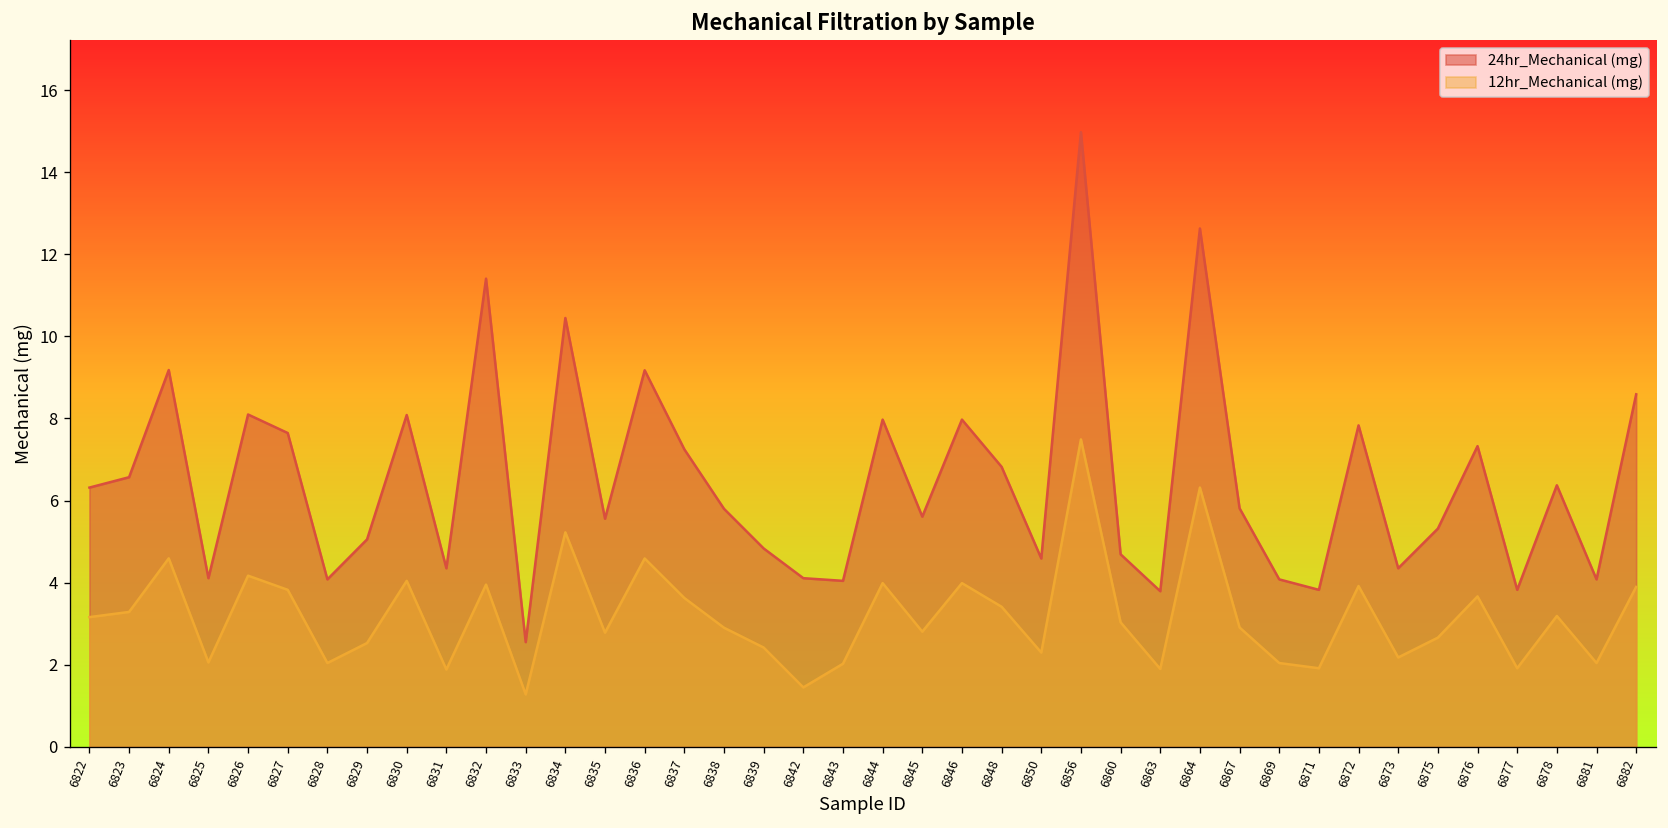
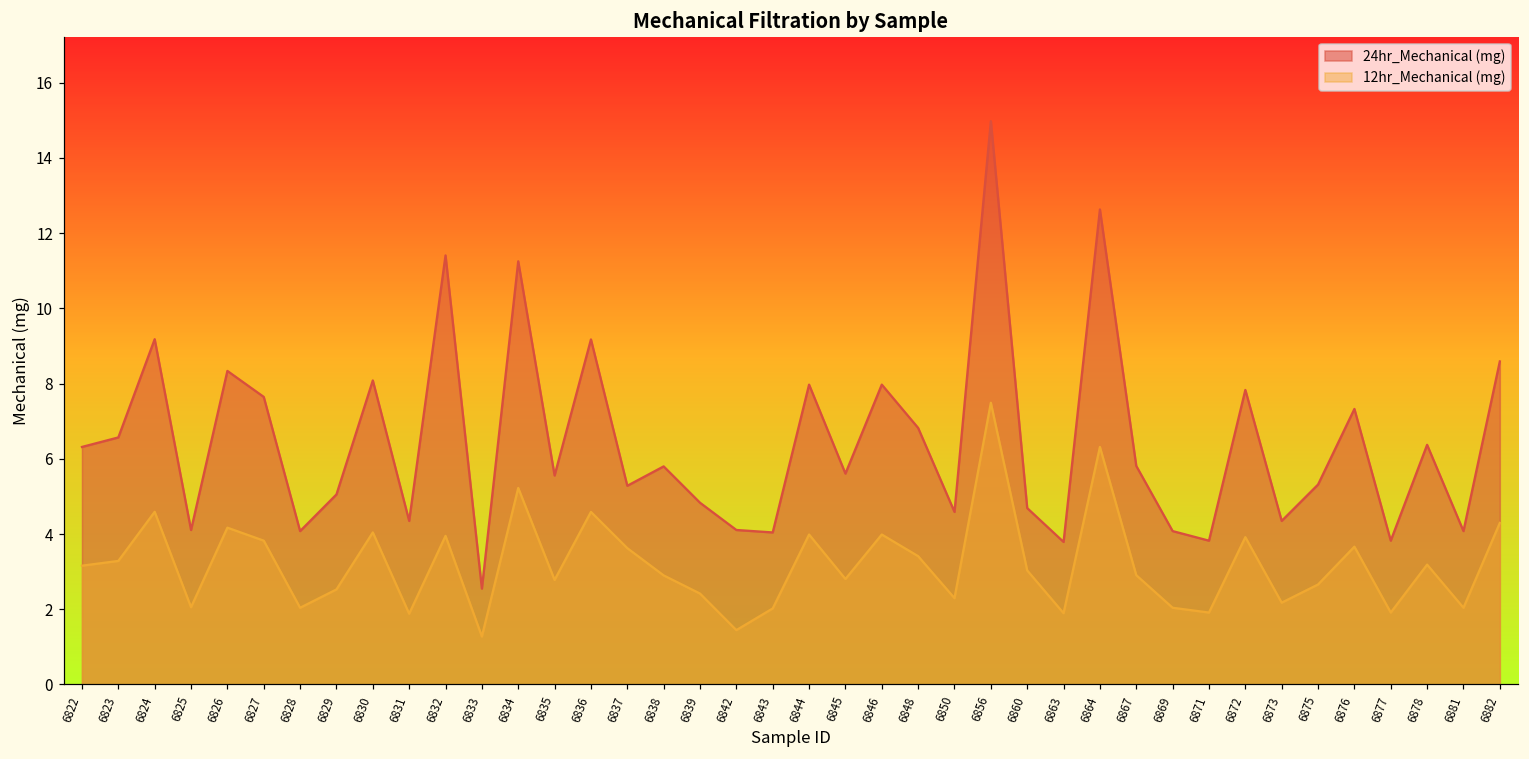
24hr_Mechanical (mg), 6826: 8.1 -> 8.3
24hr_Mechanical (mg), 6834: 10.4 -> 11.3
24hr_Mechanical (mg), 6837: 7.2 -> 5.3
12hr_Mechanical (mg), 6882: 3.9 -> 4.3
